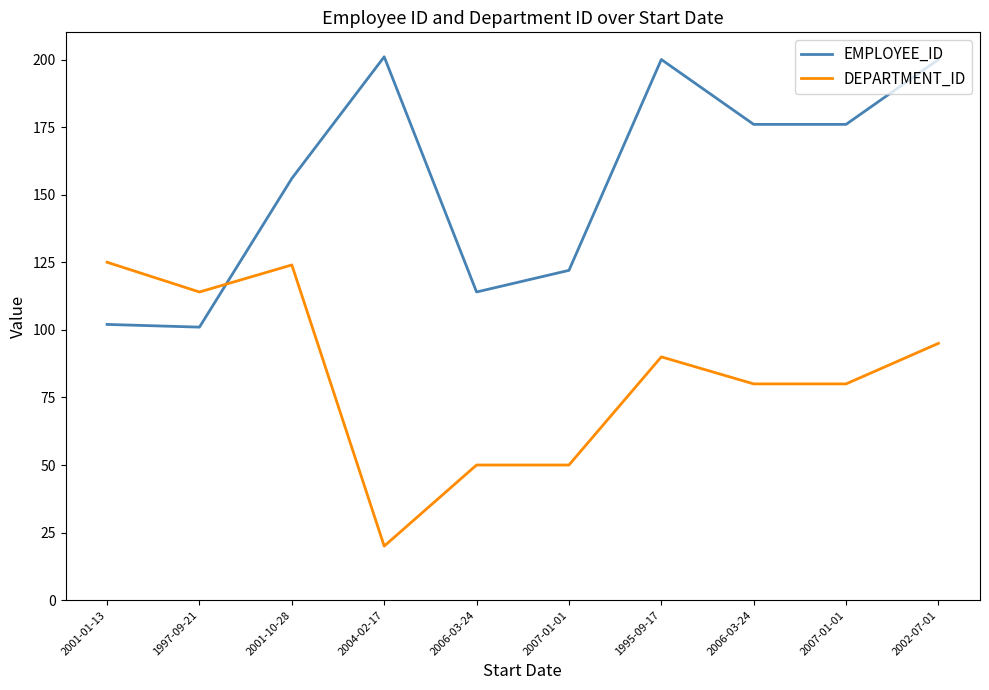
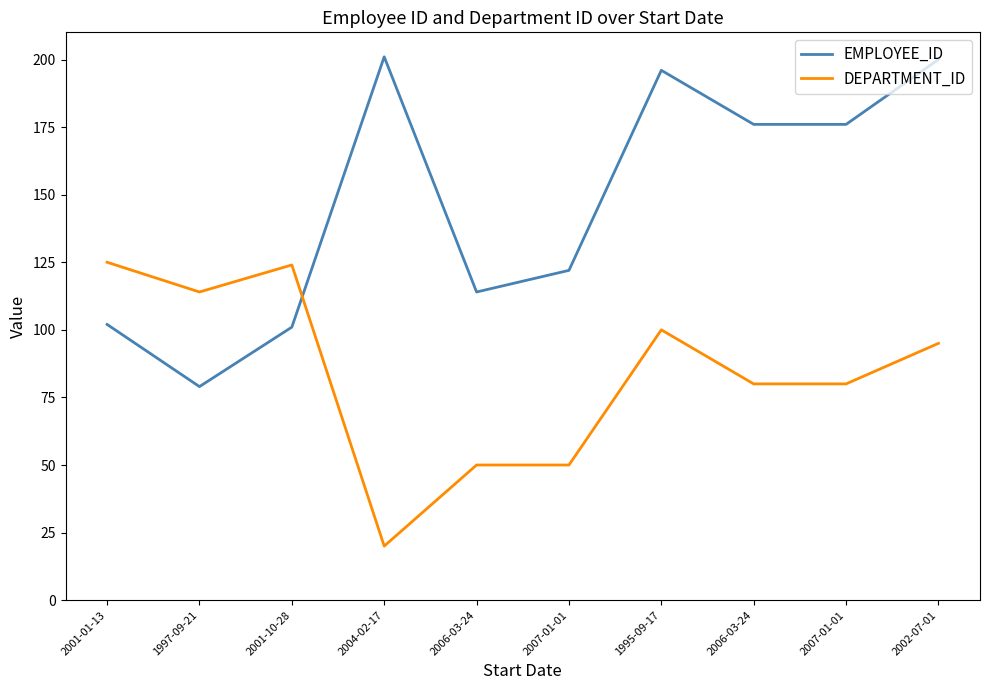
EMPLOYEE_ID, 1997-09-21: 101 -> 79
EMPLOYEE_ID, 2001-10-28: 156 -> 101
EMPLOYEE_ID, 1995-09-17: 200 -> 196
DEPARTMENT_ID, 1995-09-17: 90 -> 100
